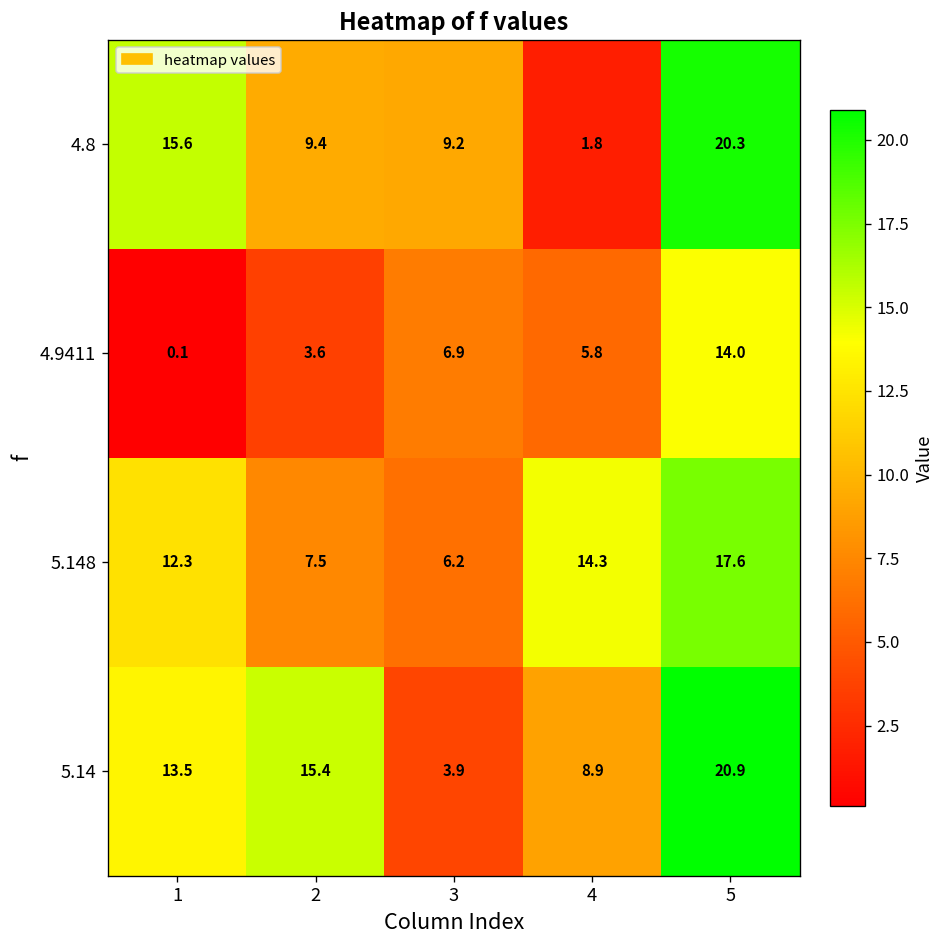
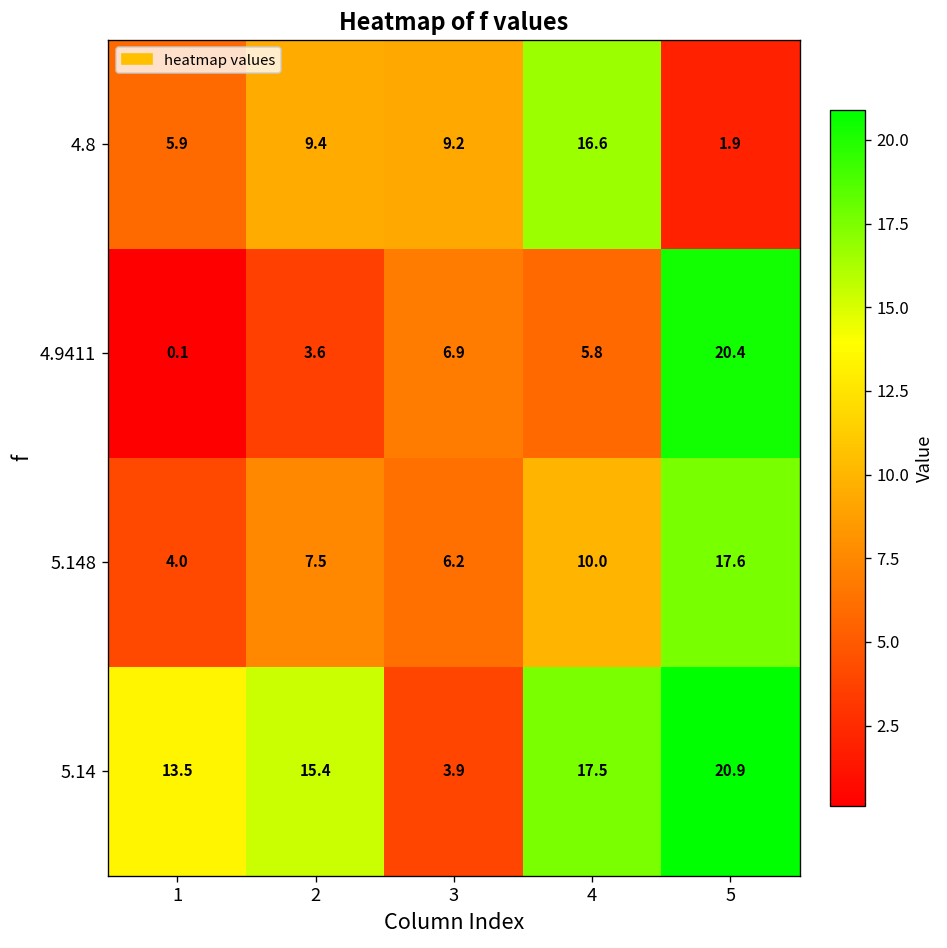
4.8, 1: 15.6 -> 5.9
4.8, 4: 1.8 -> 16.6
4.8, 5: 20.3 -> 1.9
4.9411, 5: 14.0 -> 20.4
5.148, 1: 12.3 -> 4.0
5.148, 4: 14.3 -> 10.0
5.14, 4: 8.9 -> 17.5
